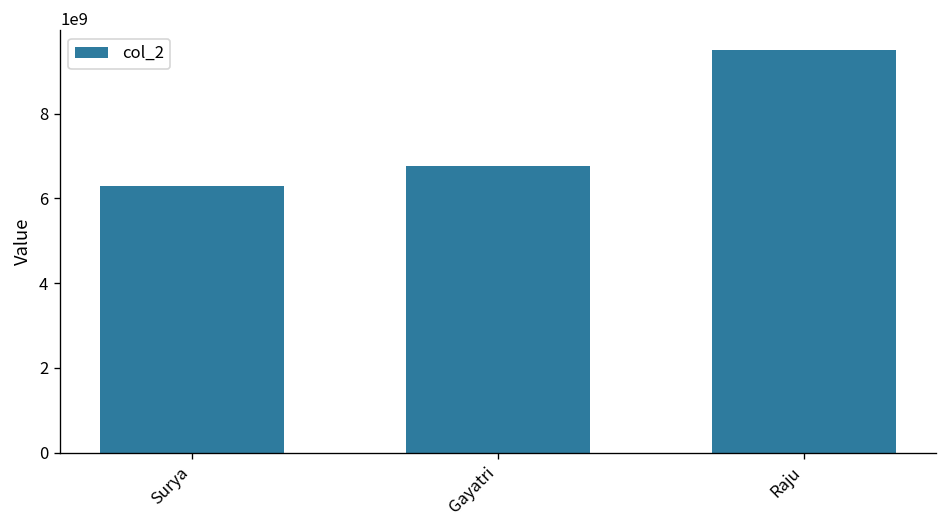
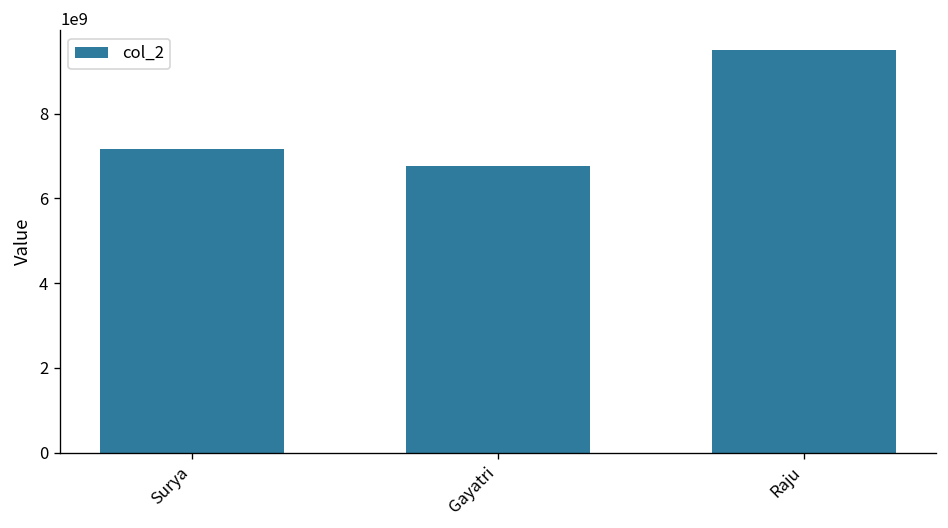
Surya: 6300000000 -> 7200000000
